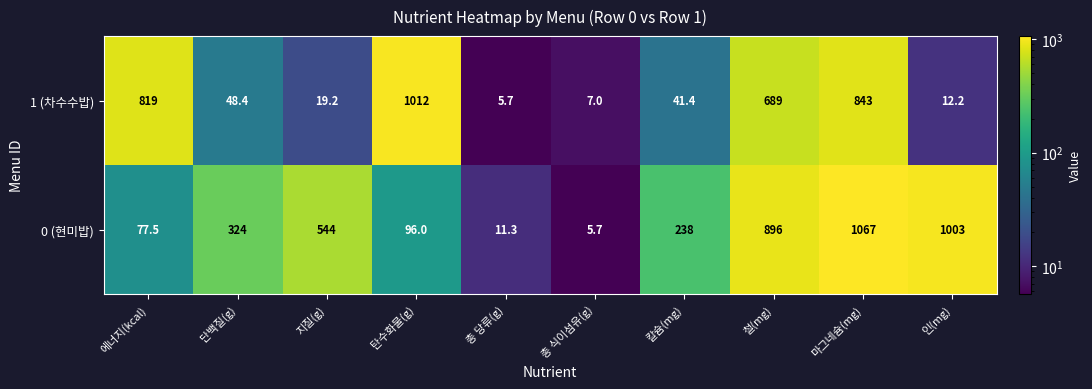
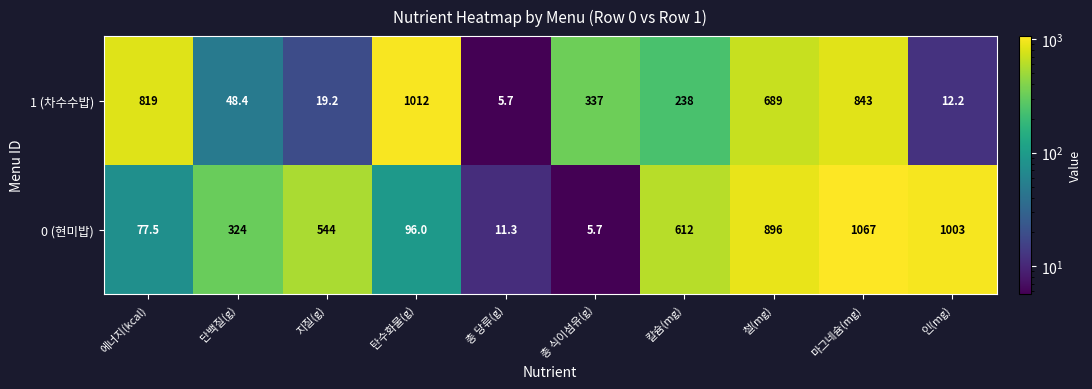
1 (차수수밥), 총 식이섬유(g): 7.0 -> 337
1 (차수수밥), 칼슘(mg): 41.4 -> 238
0 (현미밥), 칼슘(mg): 238 -> 612
